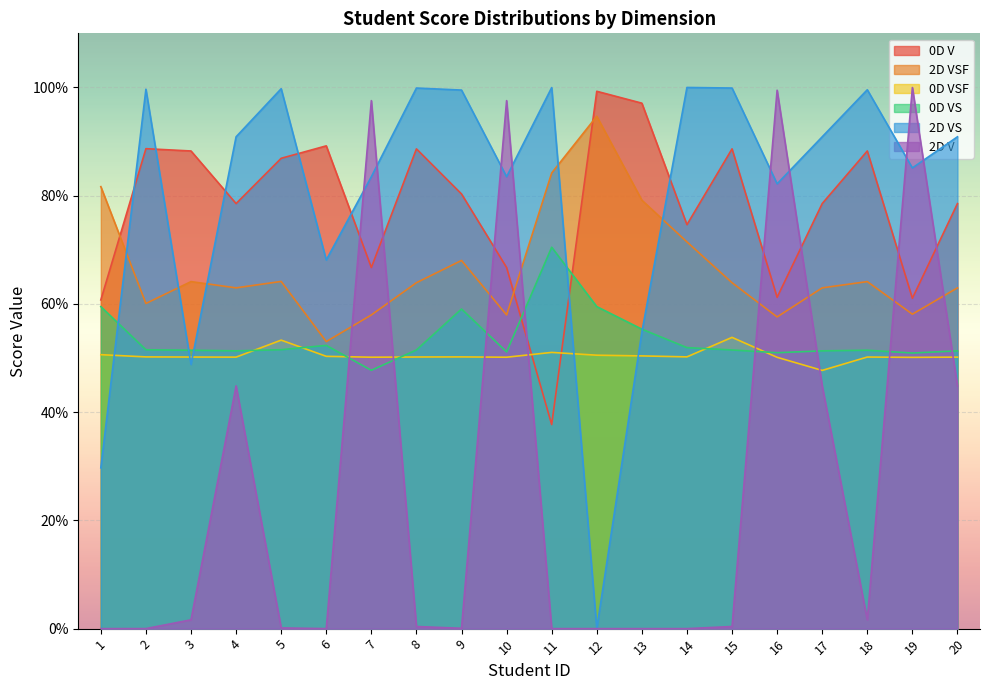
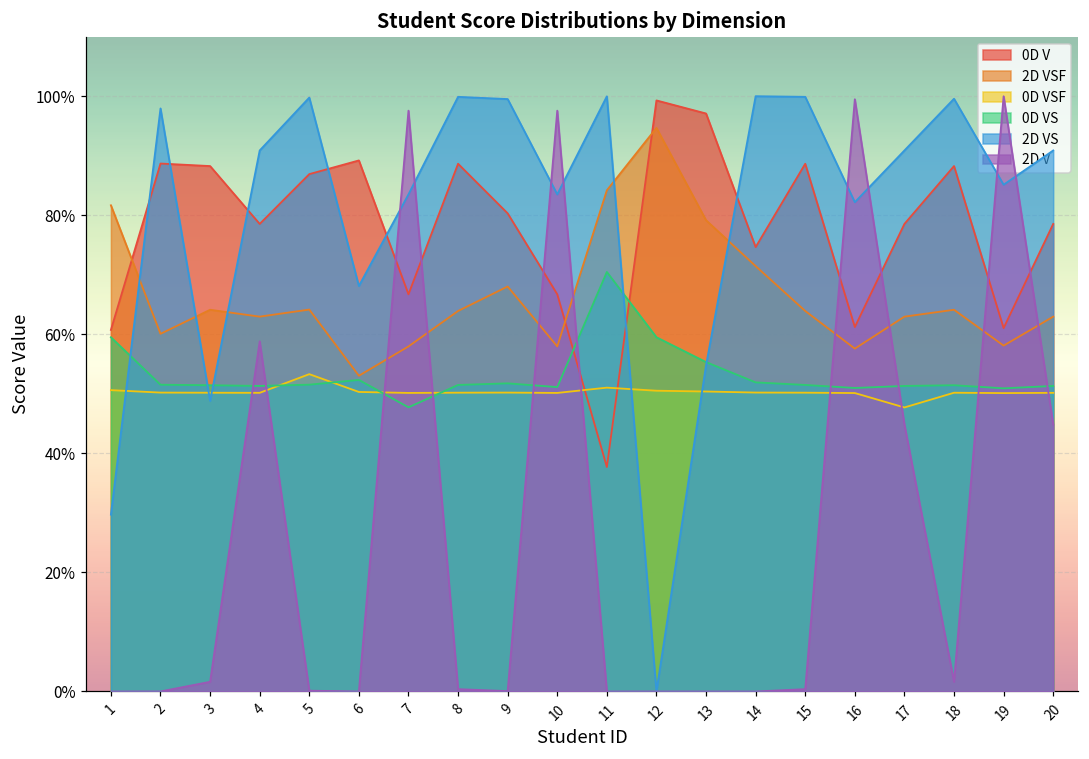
2D VS, 2: 100% -> 98%
2D V, 4: 45% -> 59%
0D VS, 9: 59% -> 52%
0D VSF, 15: 54% -> 50%
